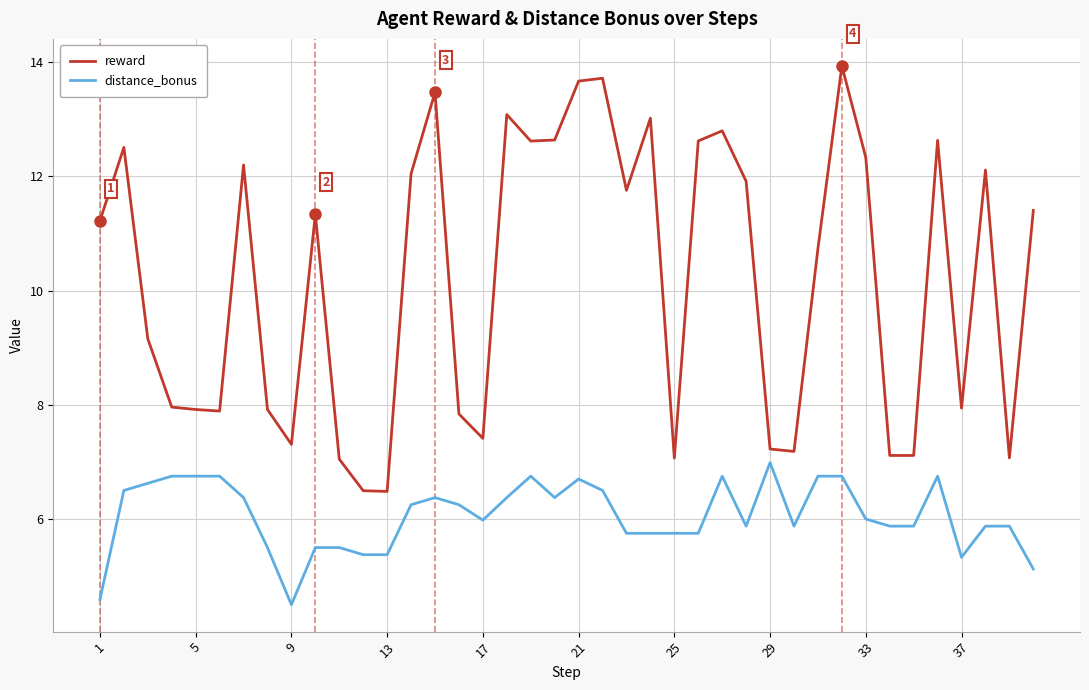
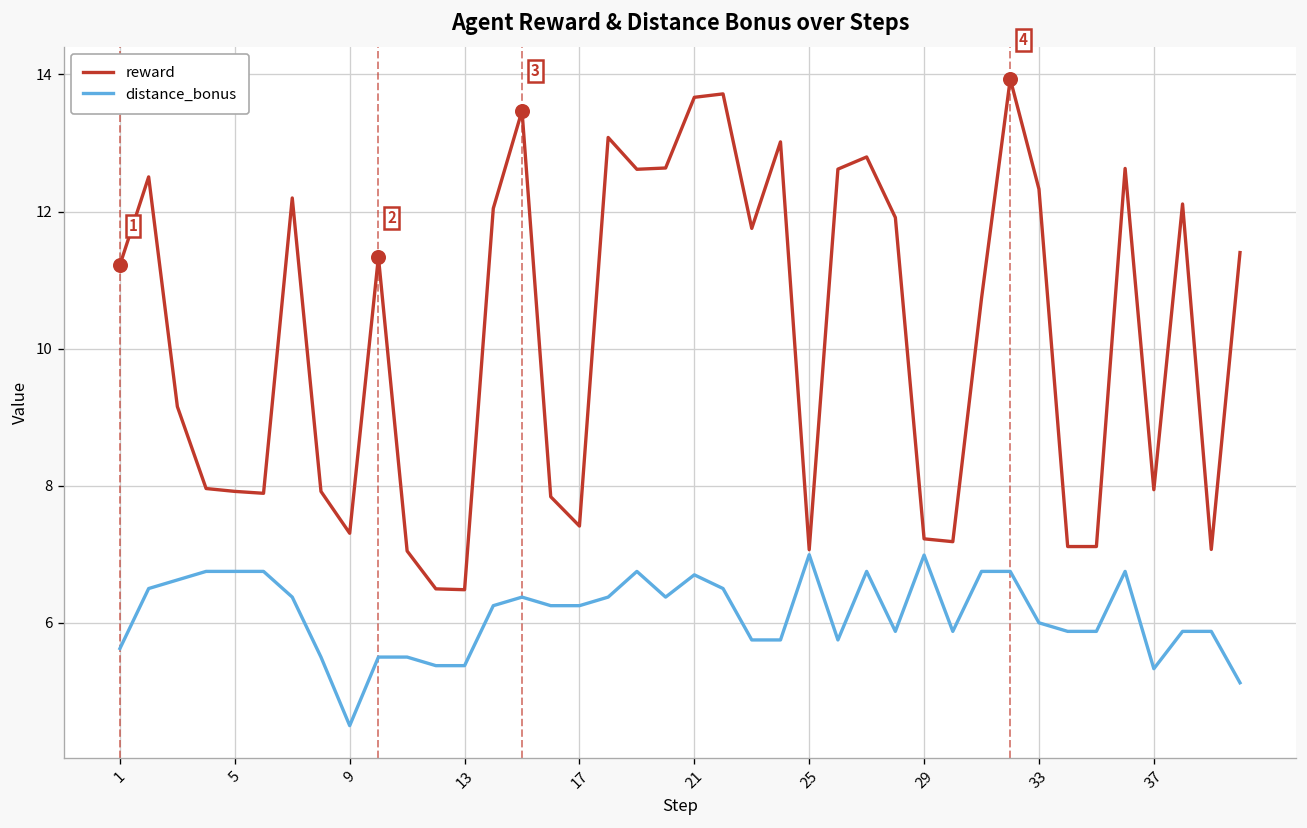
distance_bonus, 1: 4.6 -> 5.6
distance_bonus, 17: 6.0 -> 6.3
distance_bonus, 25: 5.8 -> 7.0
